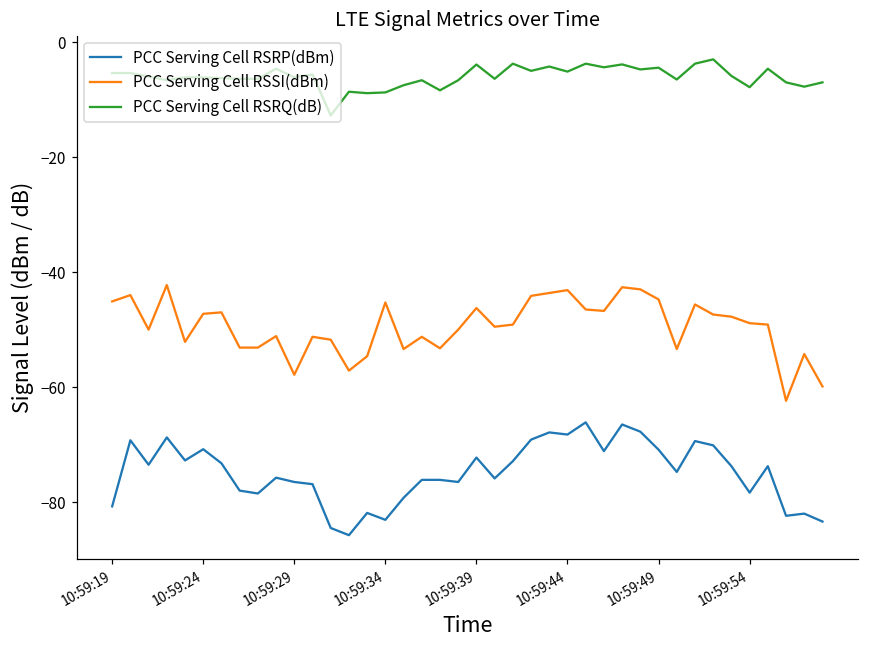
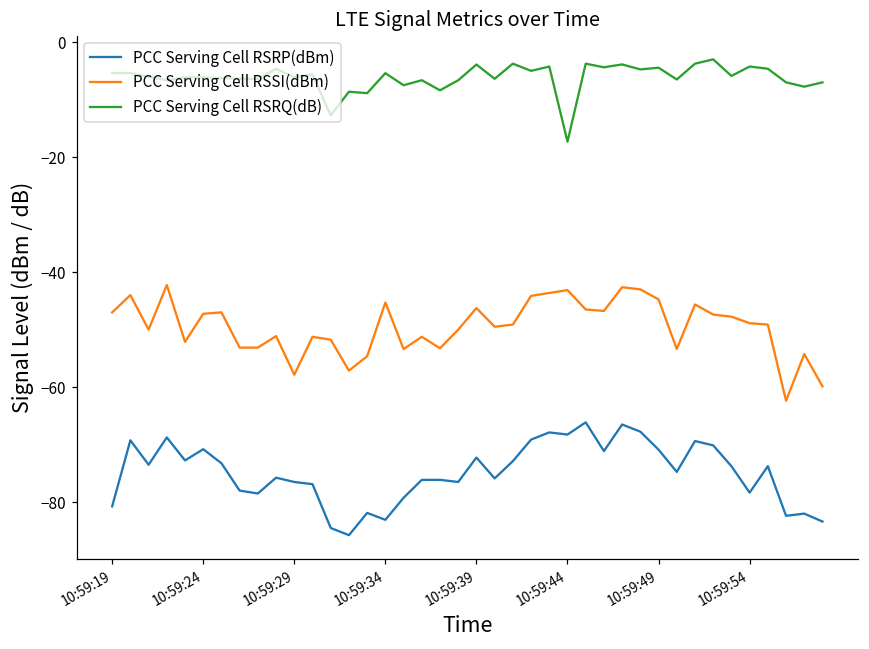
PCC Serving Cell RSSI(dBm), 10:59:19: -45 -> -47
PCC Serving Cell RSRQ(dB), 10:59:34: -9 -> -5
PCC Serving Cell RSRQ(dB), 10:59:44: -5 -> -17
PCC Serving Cell RSRQ(dB), 10:59:54: -8 -> -4
